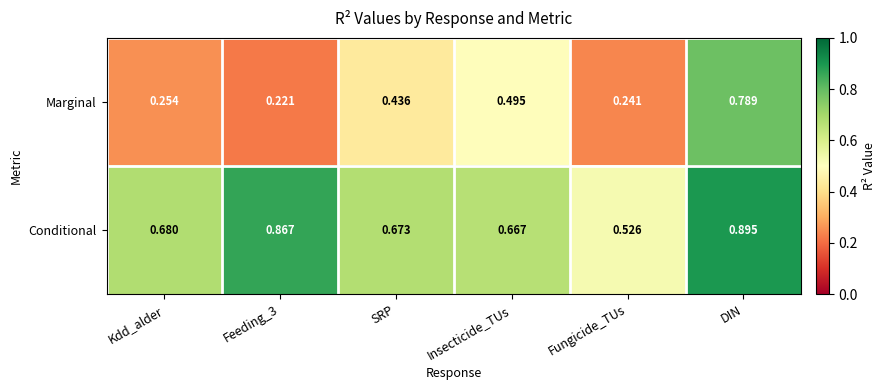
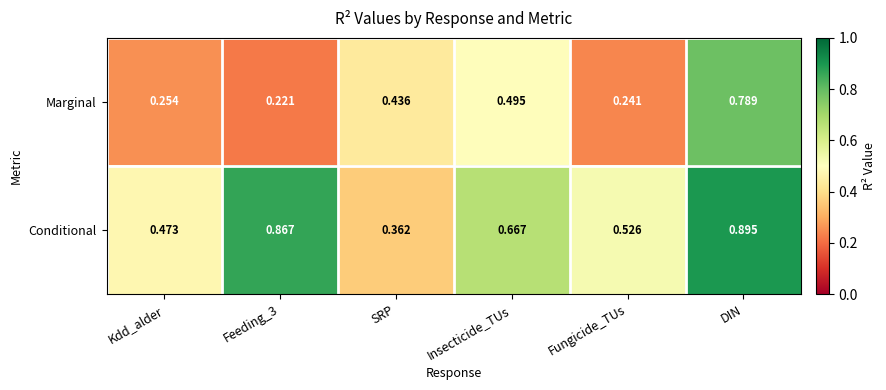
Conditional, Kdd_alder: 0.680 -> 0.473
Conditional, SRP: 0.673 -> 0.362
